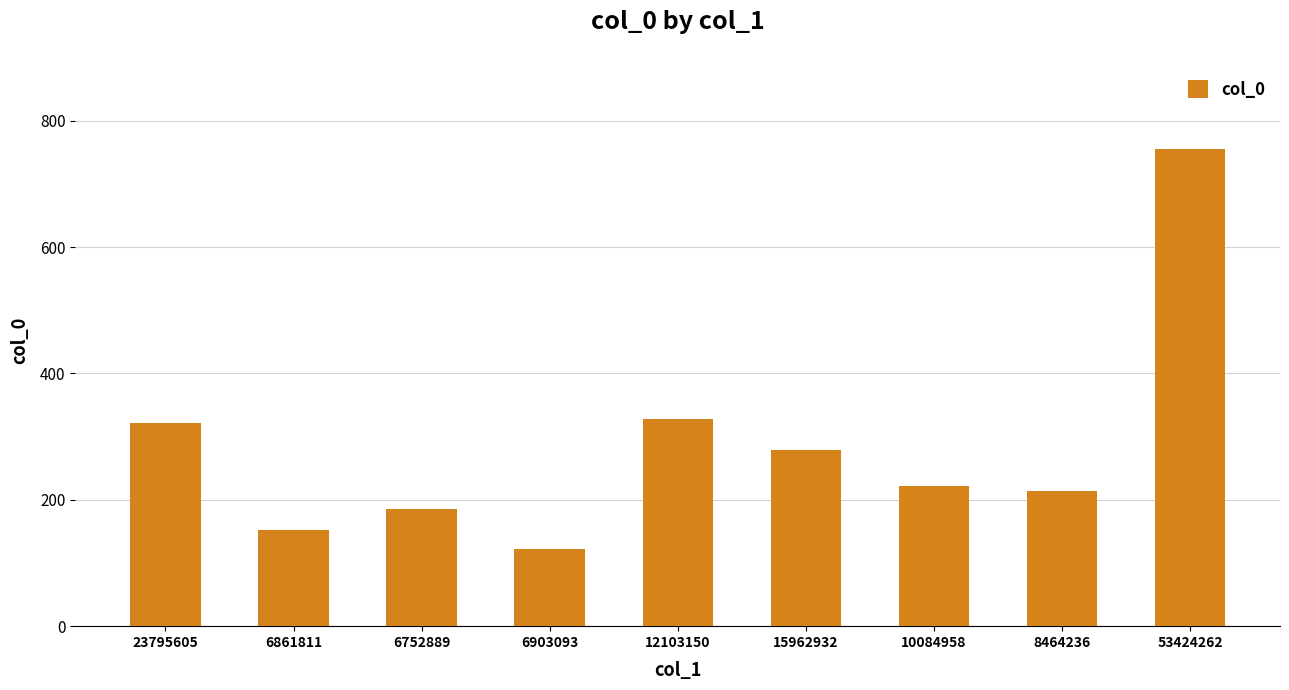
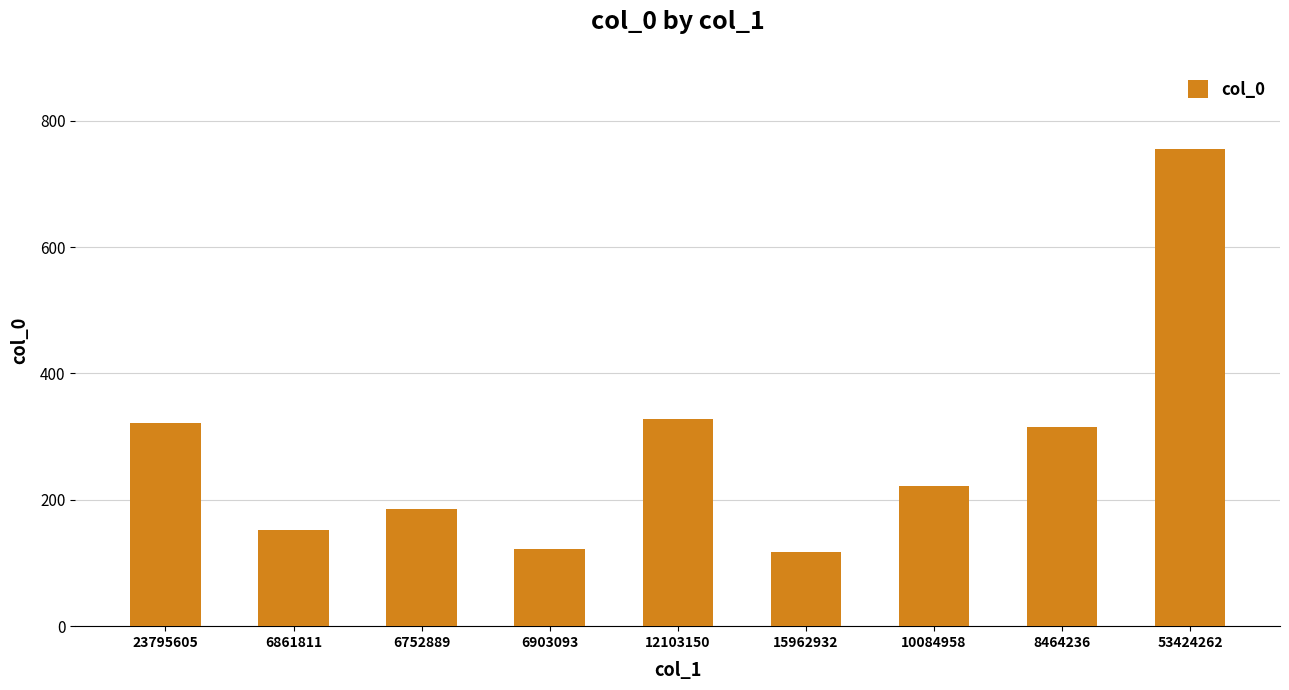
15962932: 280 -> 120
8464236: 210 -> 320
